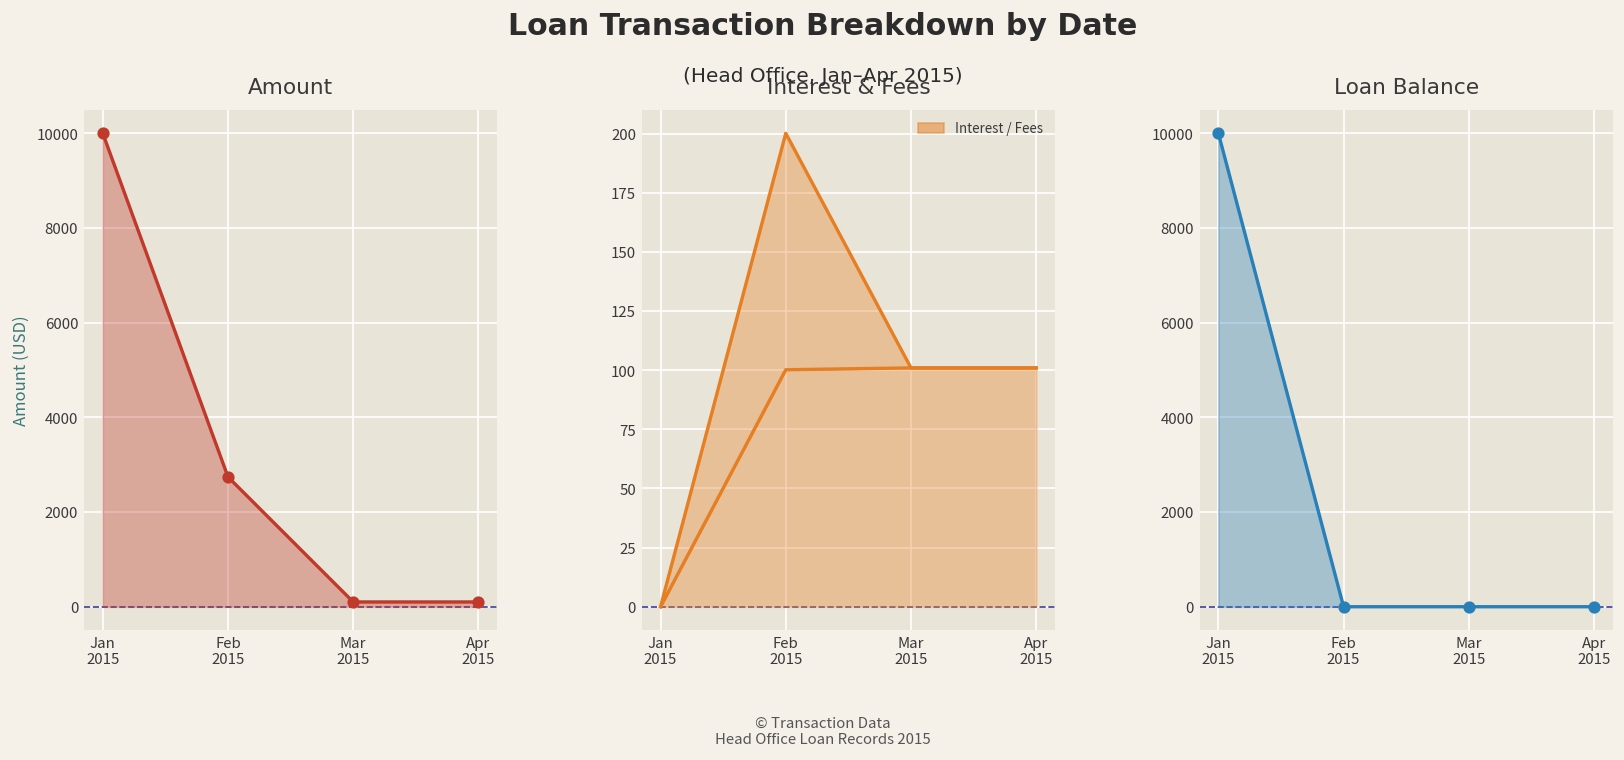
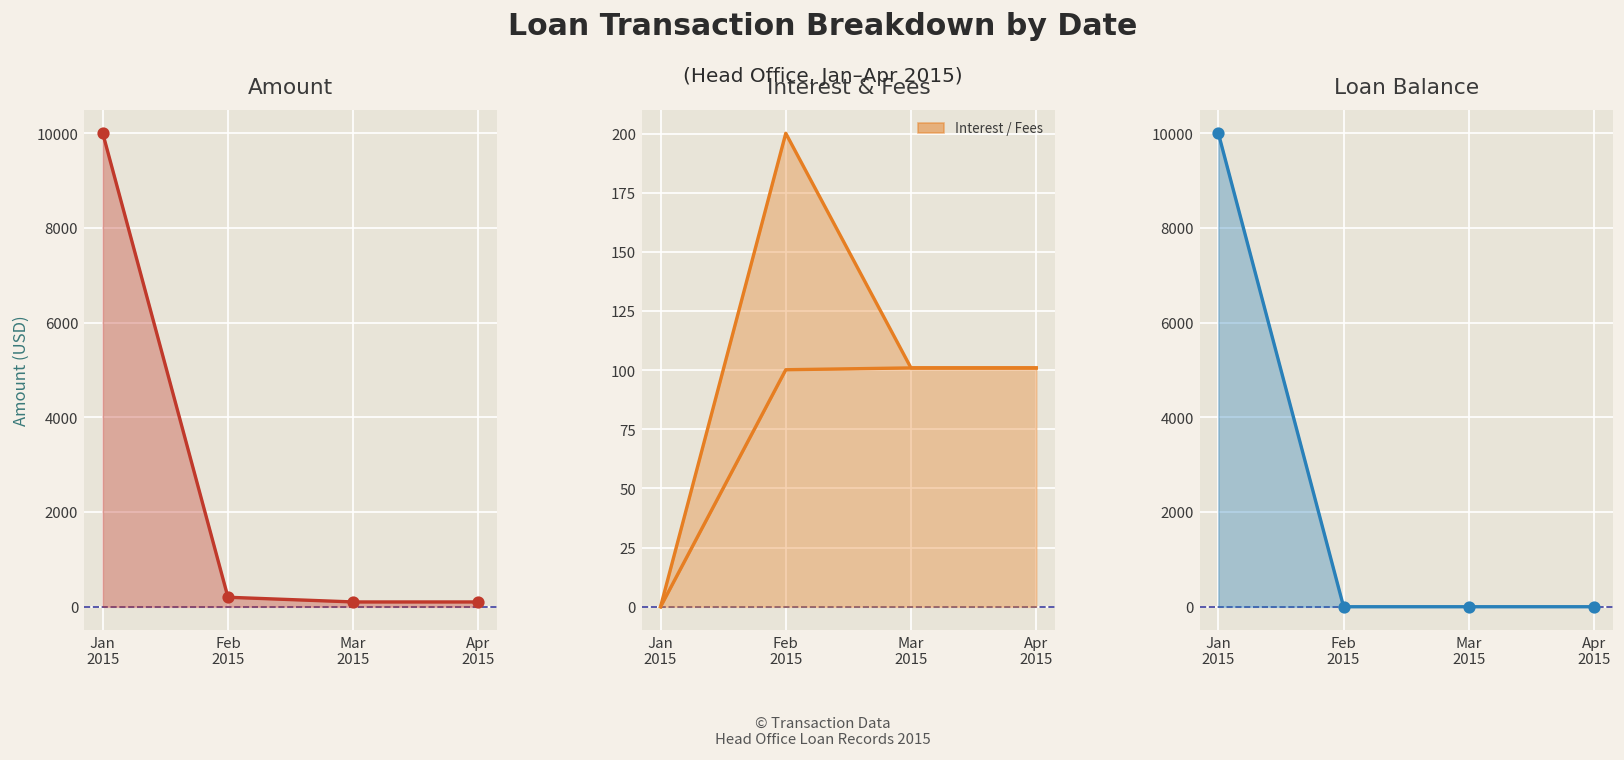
Amount, Feb 2015: 2700 -> 200
